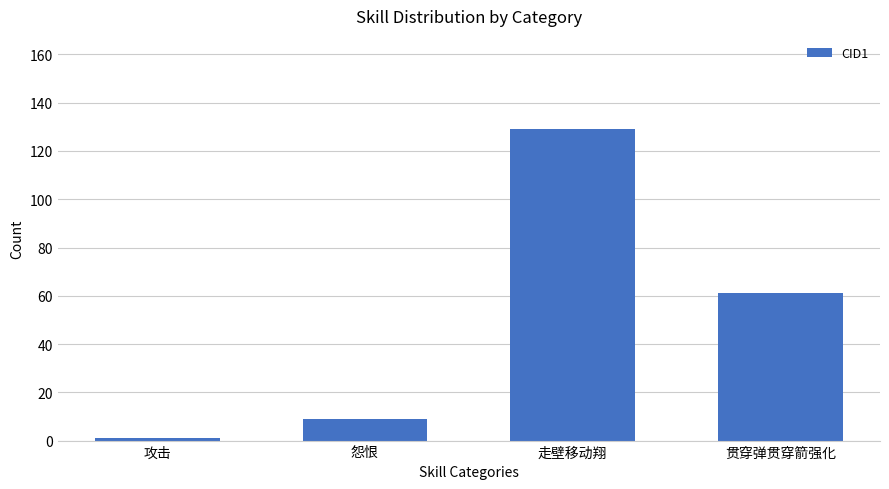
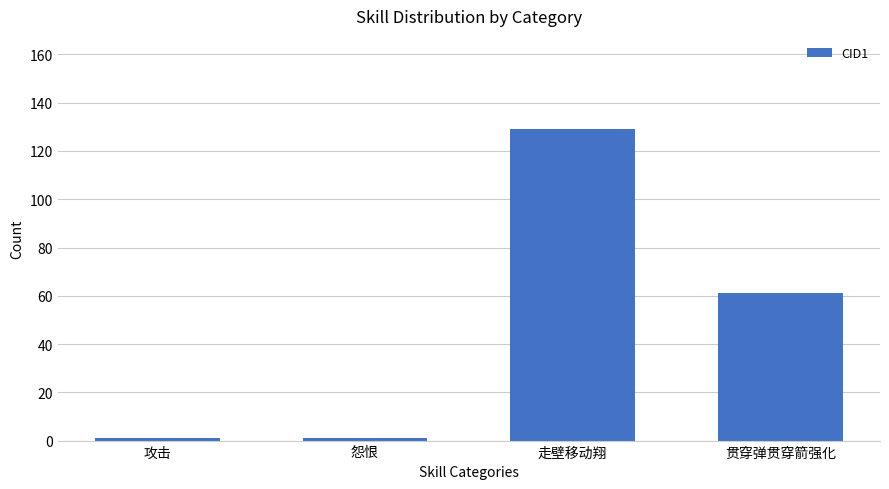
怨恨: 9 -> 1
